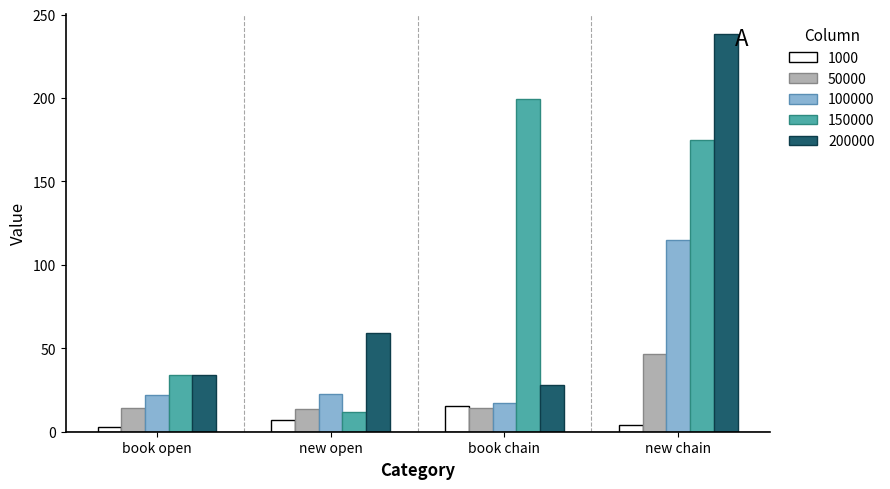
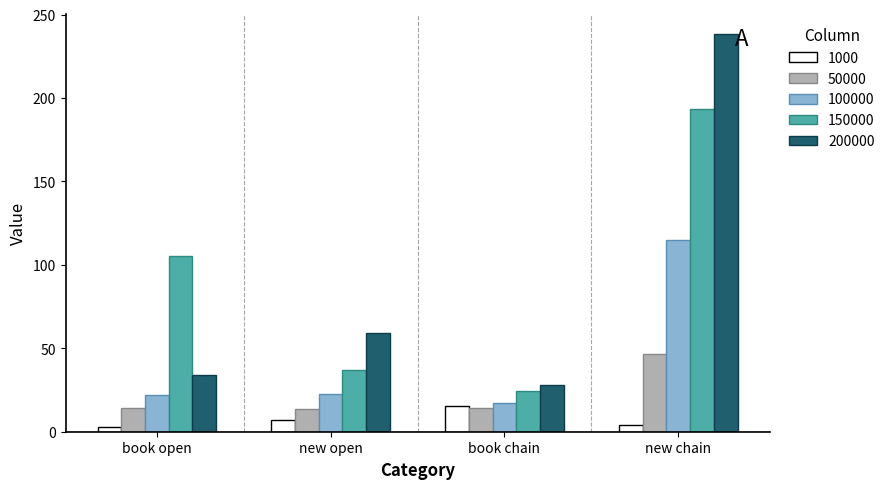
150000, book open: 34 -> 105
150000, new open: 12 -> 37
150000, book chain: 199 -> 24
150000, new chain: 175 -> 194
